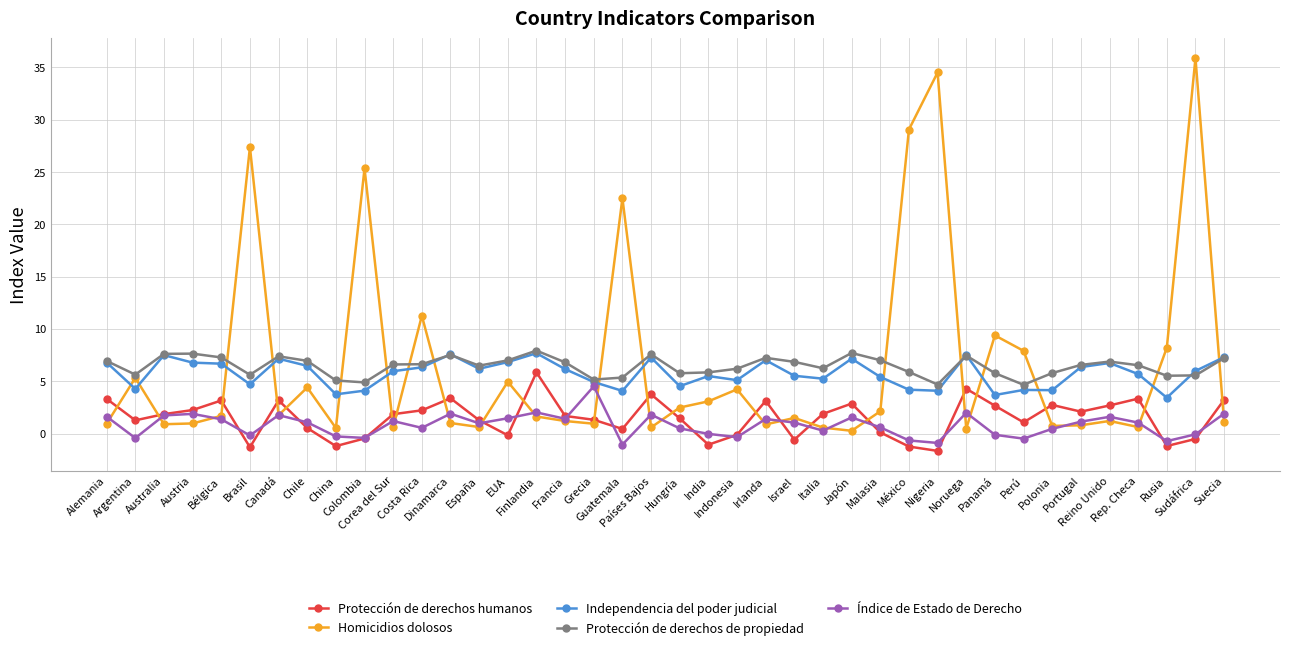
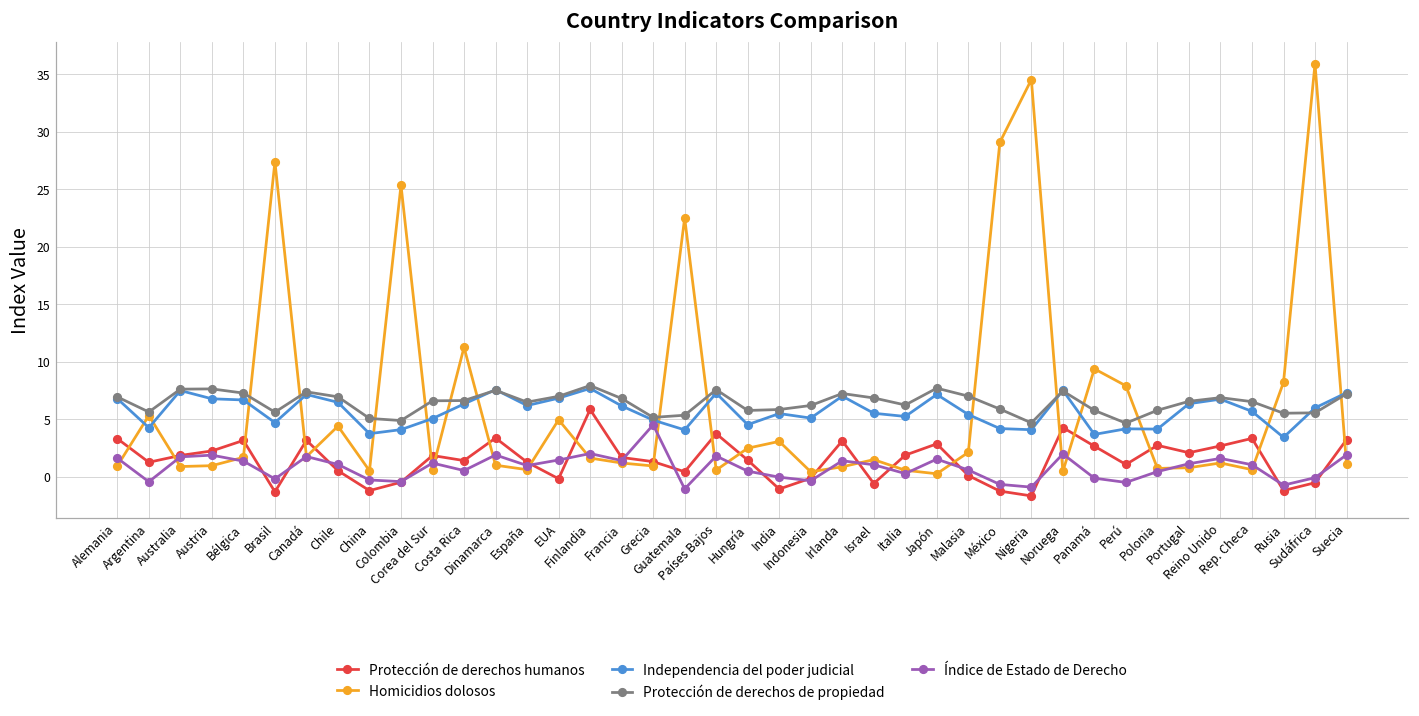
Independencia del poder judicial, Corea del Sur: 6.0 -> 5.1
Protección de derechos humanos, Costa Rica: 2.2 -> 1.4
Homicidios dolosos, Indonesia: 4.2 -> 0.4
